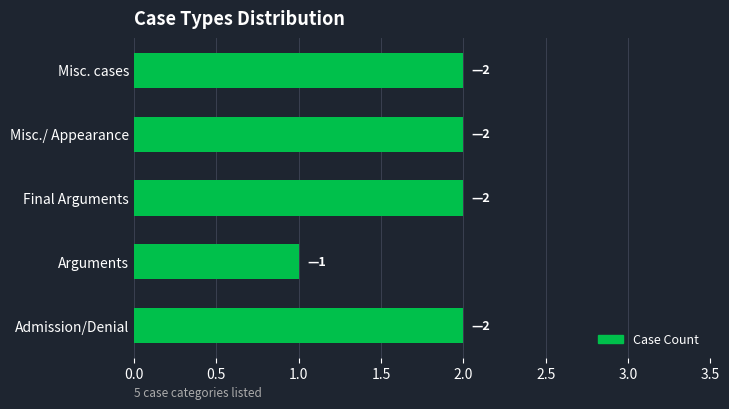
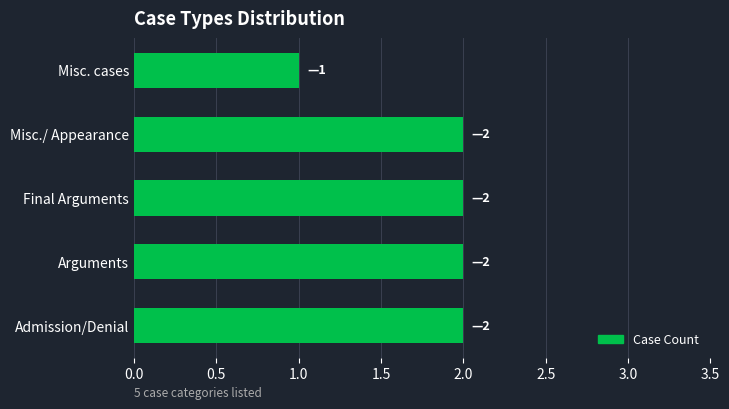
Misc. cases: 2 -> 1
Arguments: 1 -> 2
